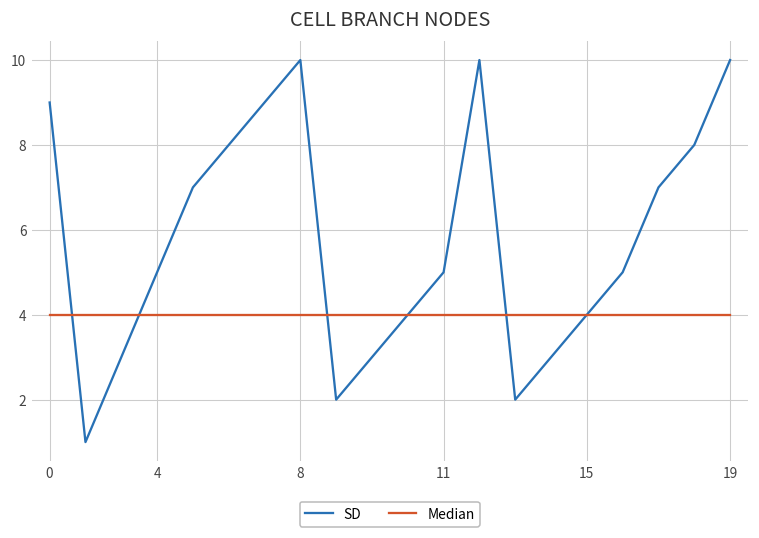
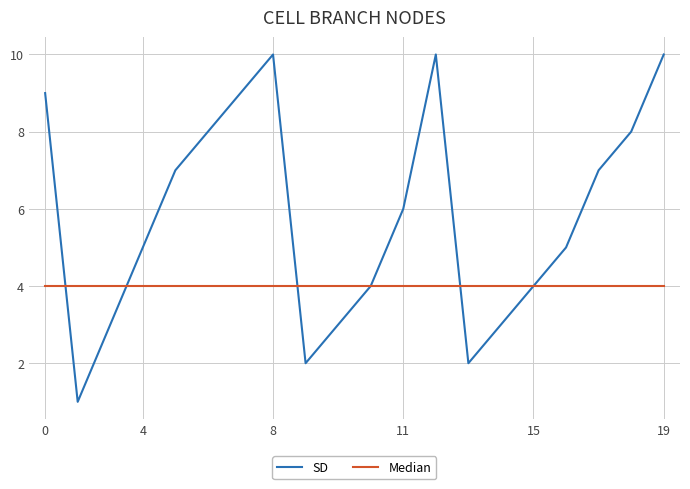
SD, 11: 5 -> 6
